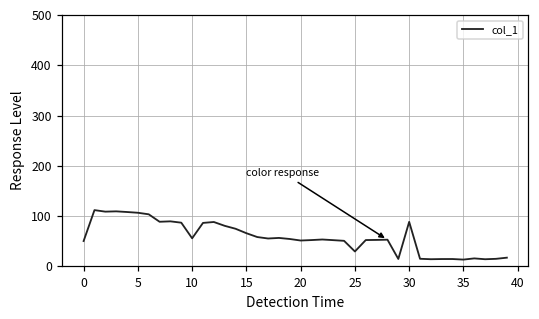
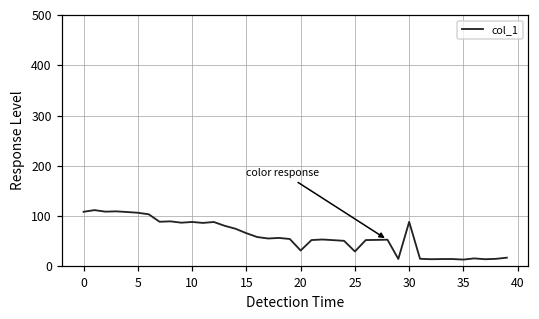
0: 50 -> 110
10: 60 -> 90
20: 50 -> 30
